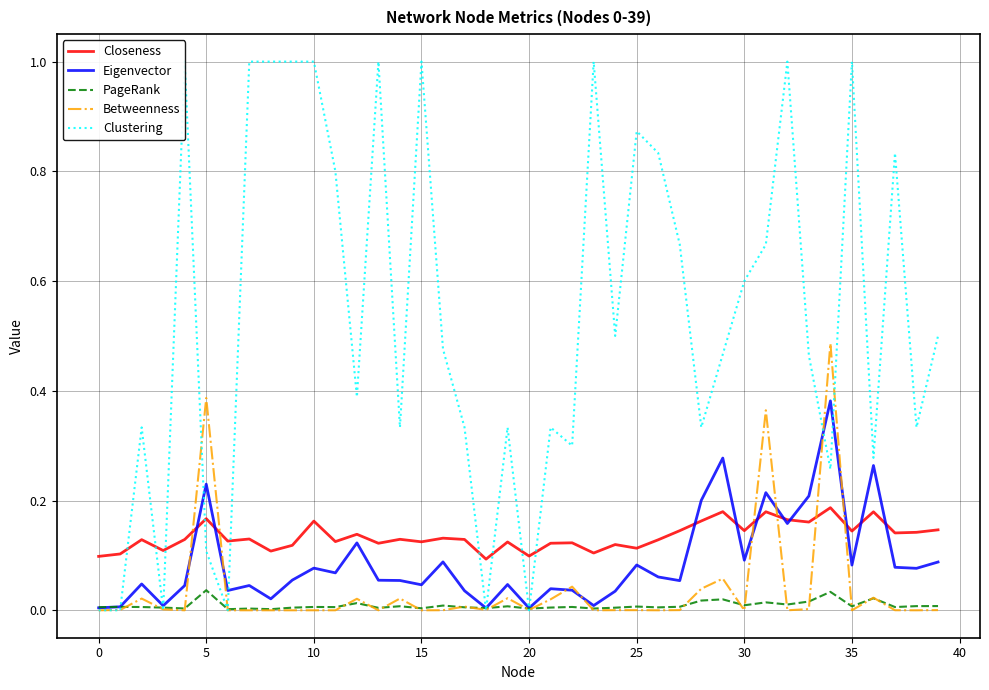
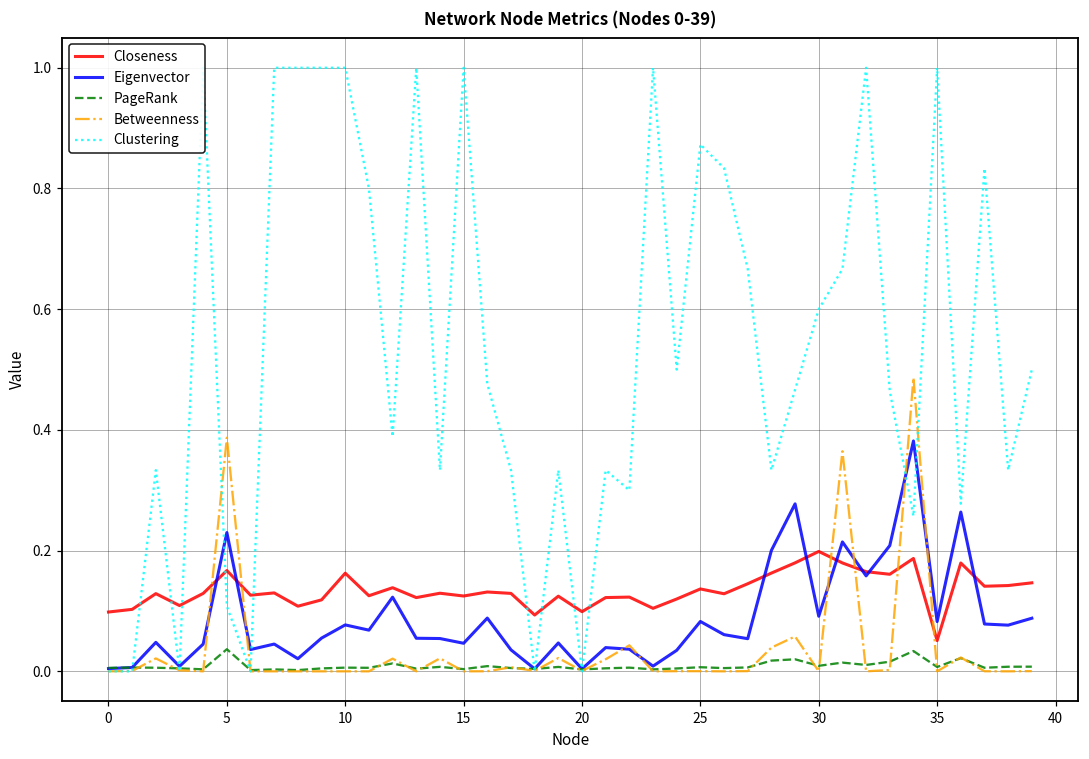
Closeness, 25: 0.11 -> 0.14
Closeness, 30: 0.15 -> 0.20
Closeness, 35: 0.14 -> 0.05
